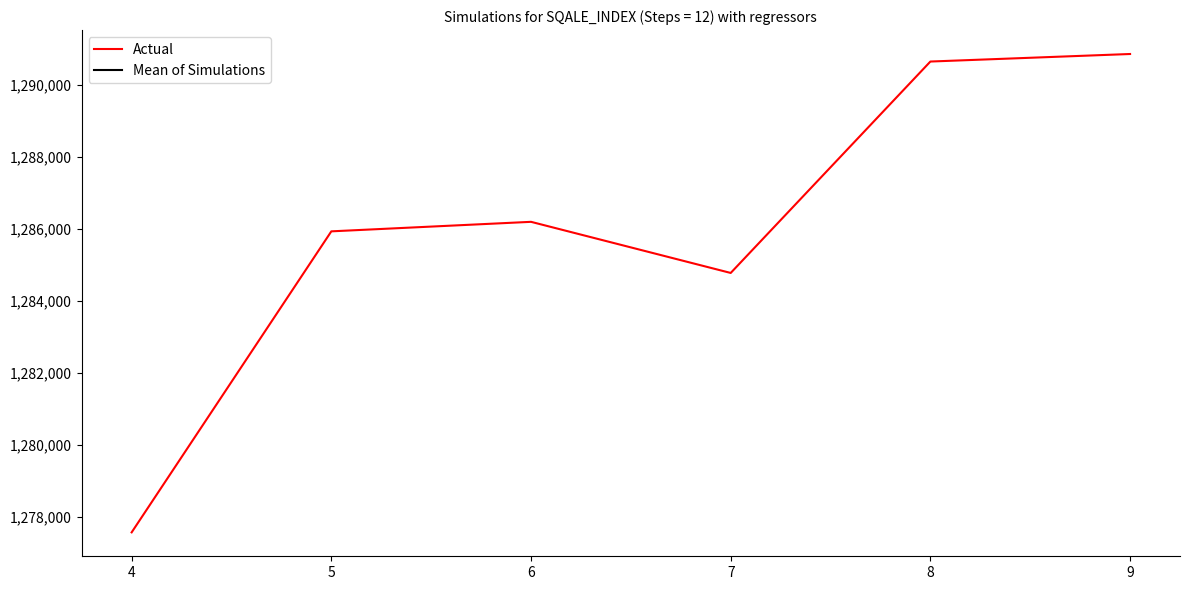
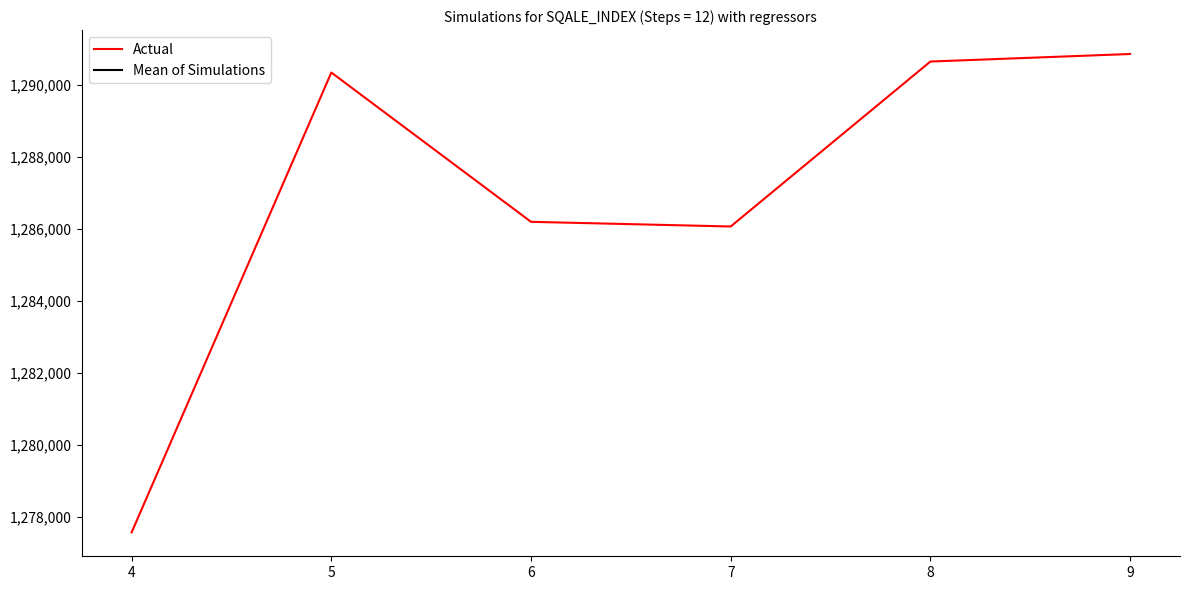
Actual, 5: 1,285,900 -> 1,290,300
Actual, 7: 1,284,800 -> 1,286,100
